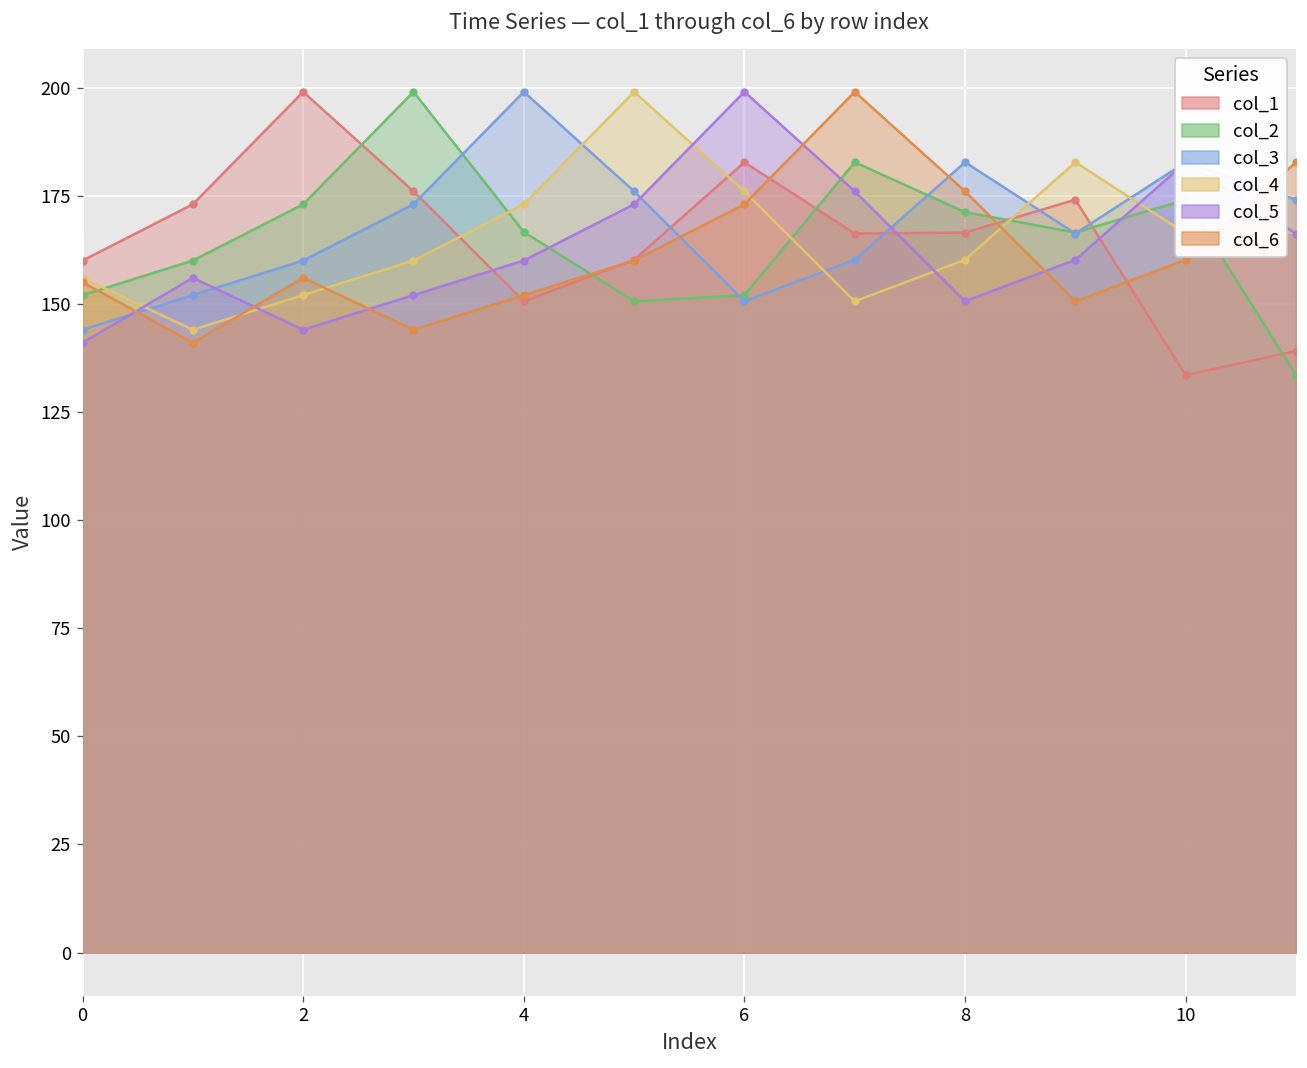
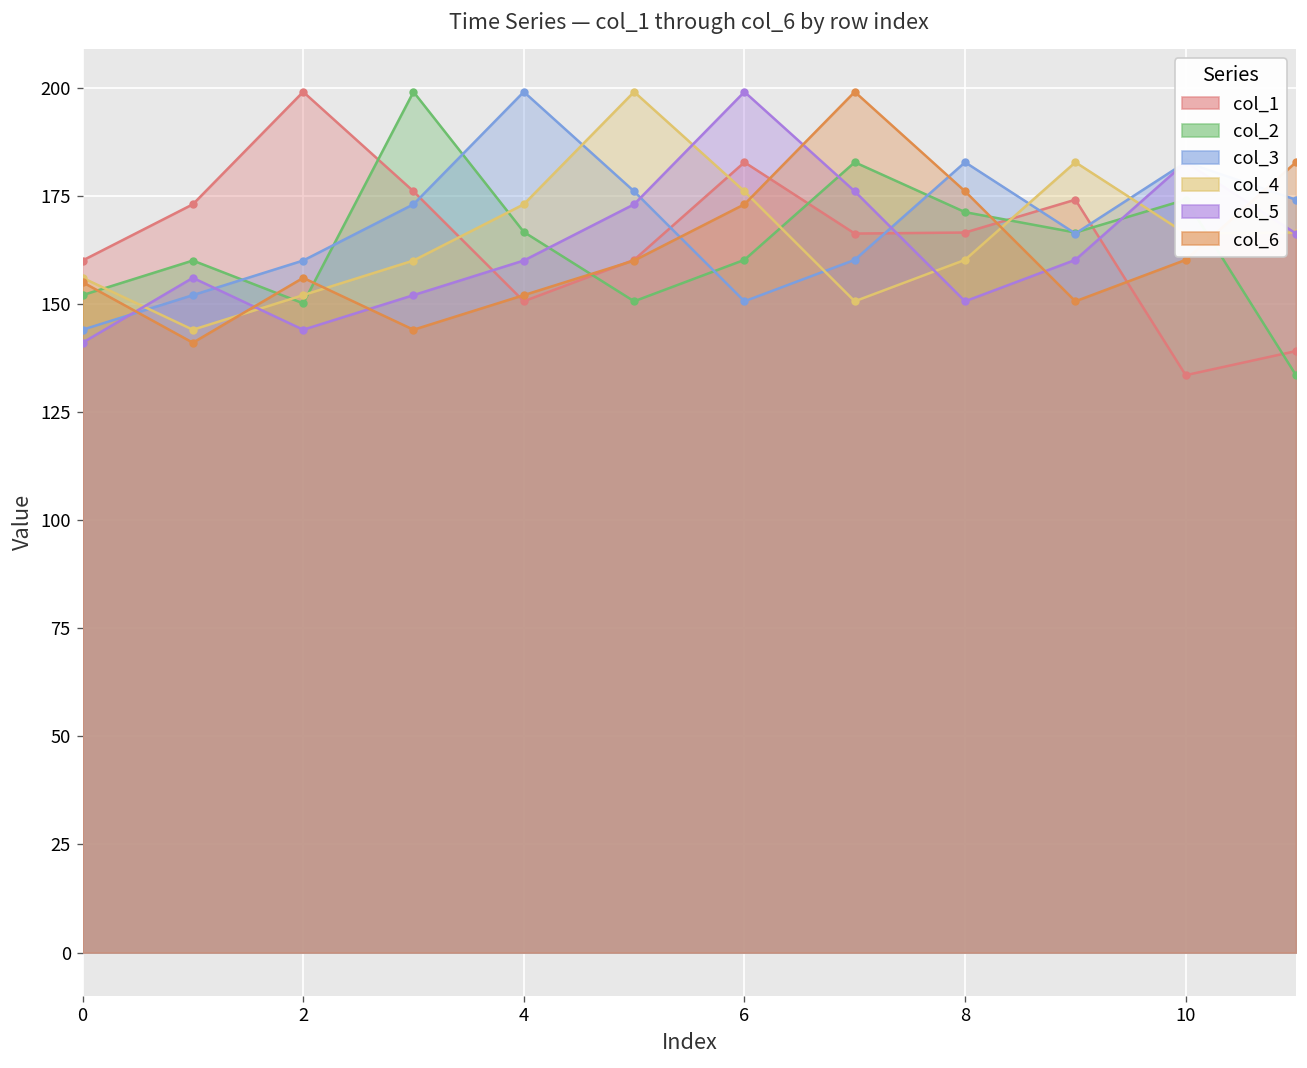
col_2, 2: 173 -> 150
col_2, 6: 152 -> 160
